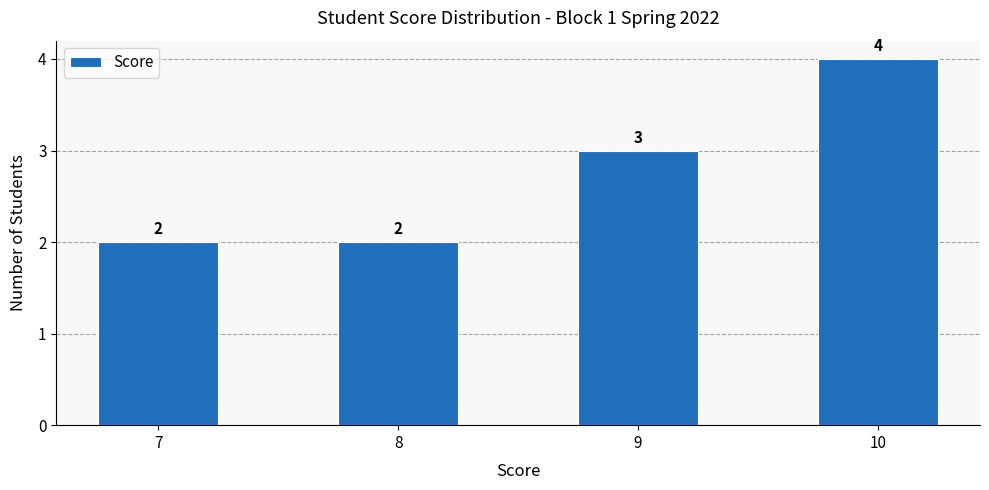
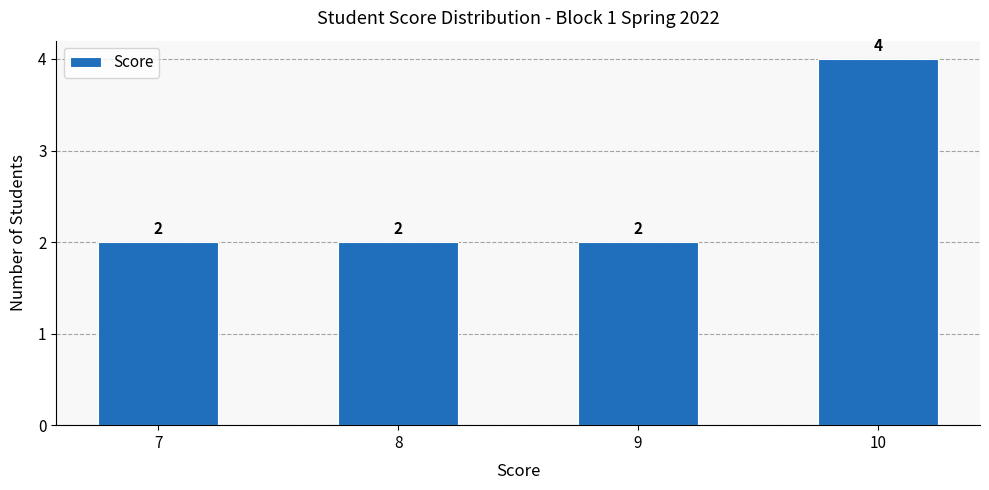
9: 3 -> 2
